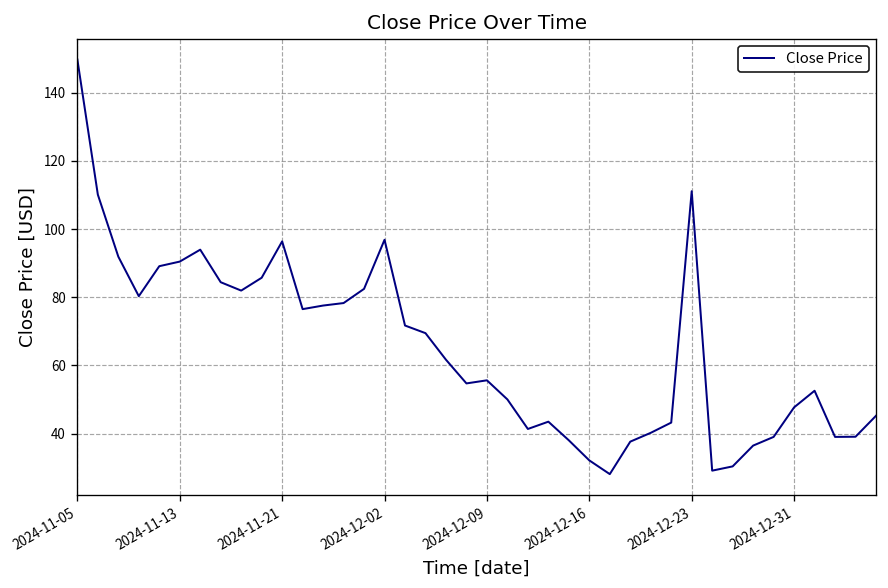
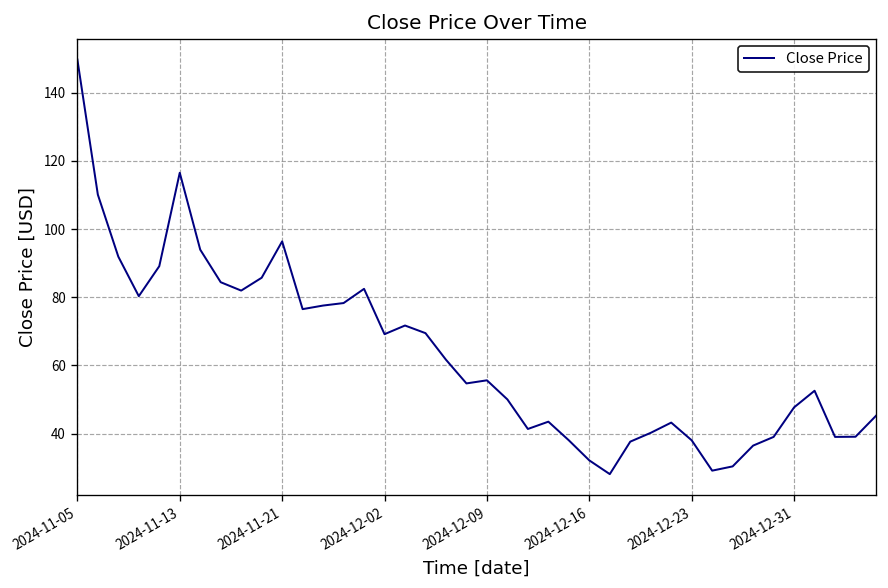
2024-11-13: 90 -> 117
2024-12-02: 97 -> 69
2024-12-23: 111 -> 38
